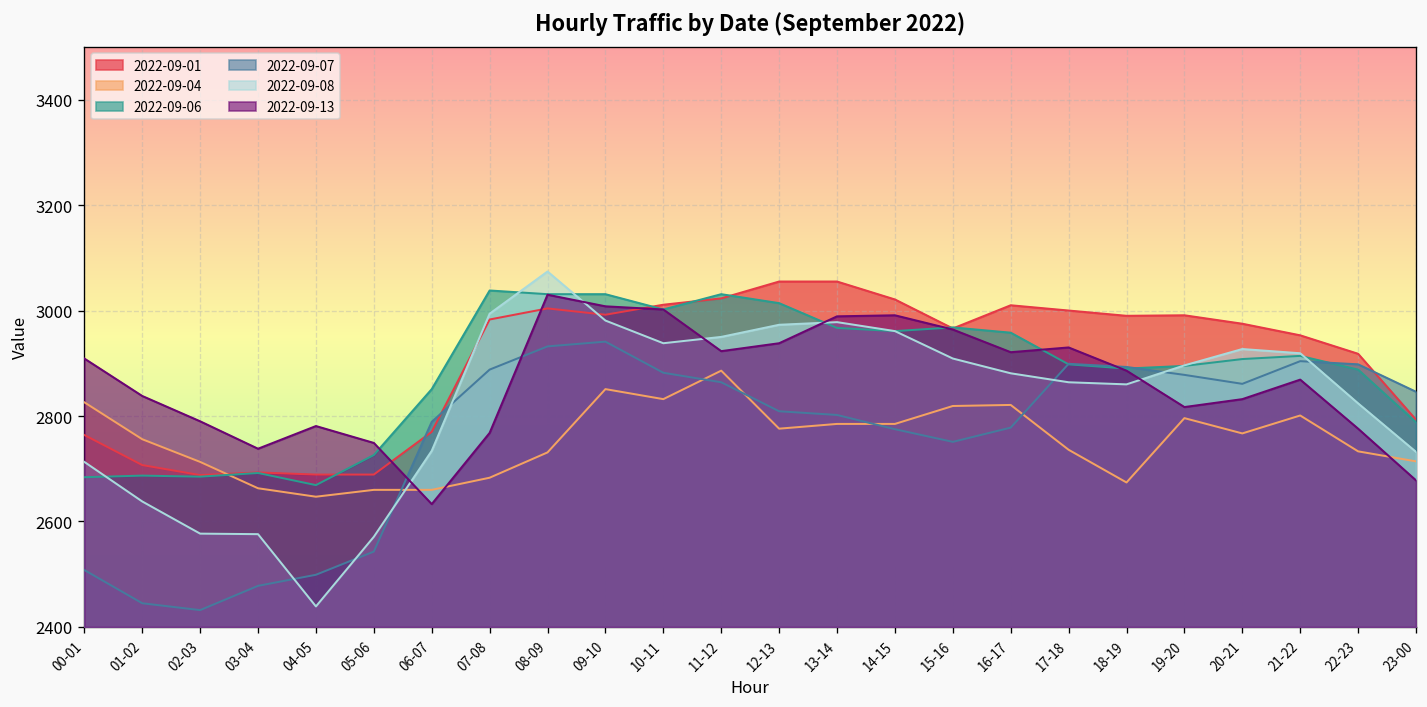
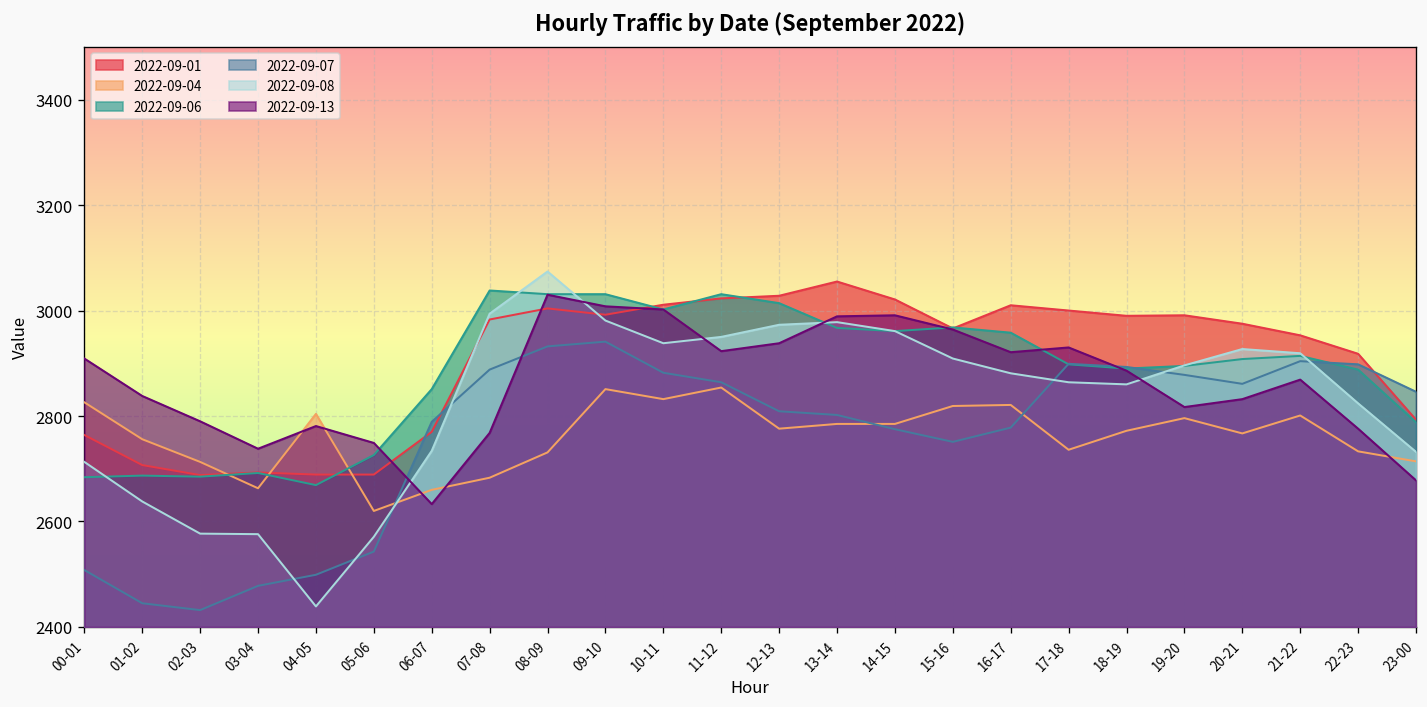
2022-09-04, 04-05: 2650 -> 2800
2022-09-04, 05-06: 2660 -> 2620
2022-09-04, 11-12: 2890 -> 2850
2022-09-01, 12-13: 3060 -> 3030
2022-09-04, 18-19: 2670 -> 2770
